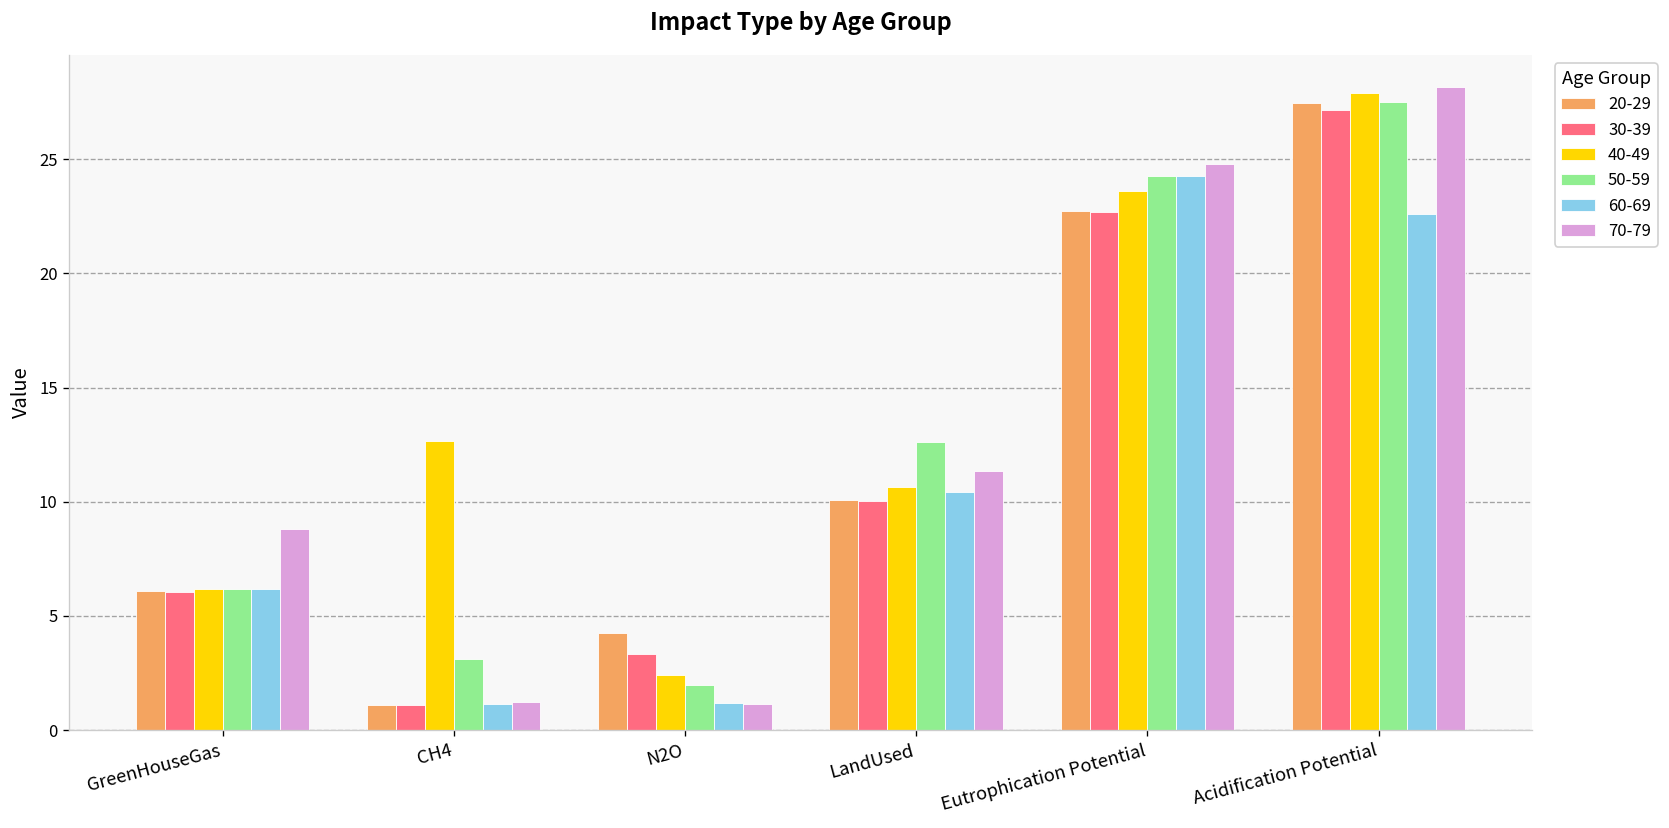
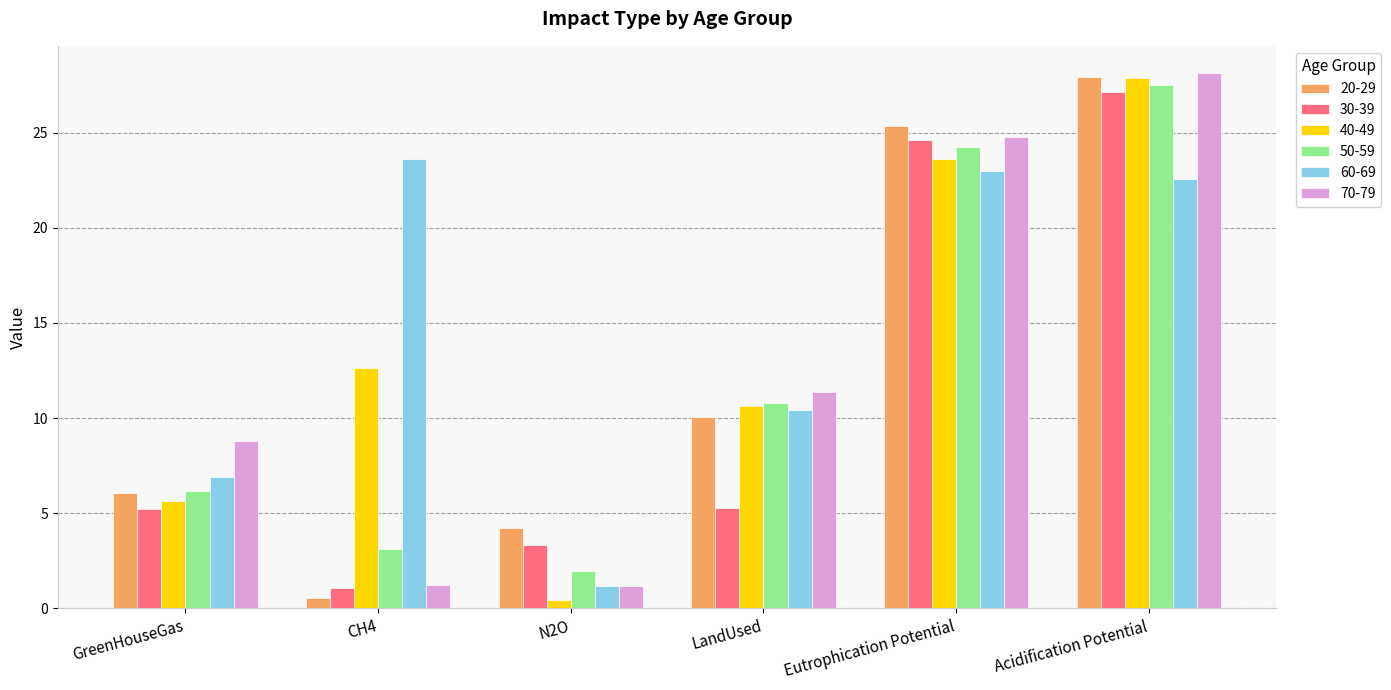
30-39, GreenHouseGas: 6.0 -> 5.2
40-49, GreenHouseGas: 6.2 -> 5.7
60-69, GreenHouseGas: 6.2 -> 6.9
20-29, CH4: 1.1 -> 0.5
60-69, CH4: 1.2 -> 23.6
40-49, N2O: 2.4 -> 0.4
30-39, LandUsed: 10.0 -> 5.3
50-59, LandUsed: 12.6 -> 10.8
20-29, Eutrophication Potential: 22.7 -> 25.4
30-39, Eutrophication Potential: 22.7 -> 24.6
60-69, Eutrophication Potential: 24.3 -> 23.0
20-29, Acidification Potential: 27.4 -> 27.9
